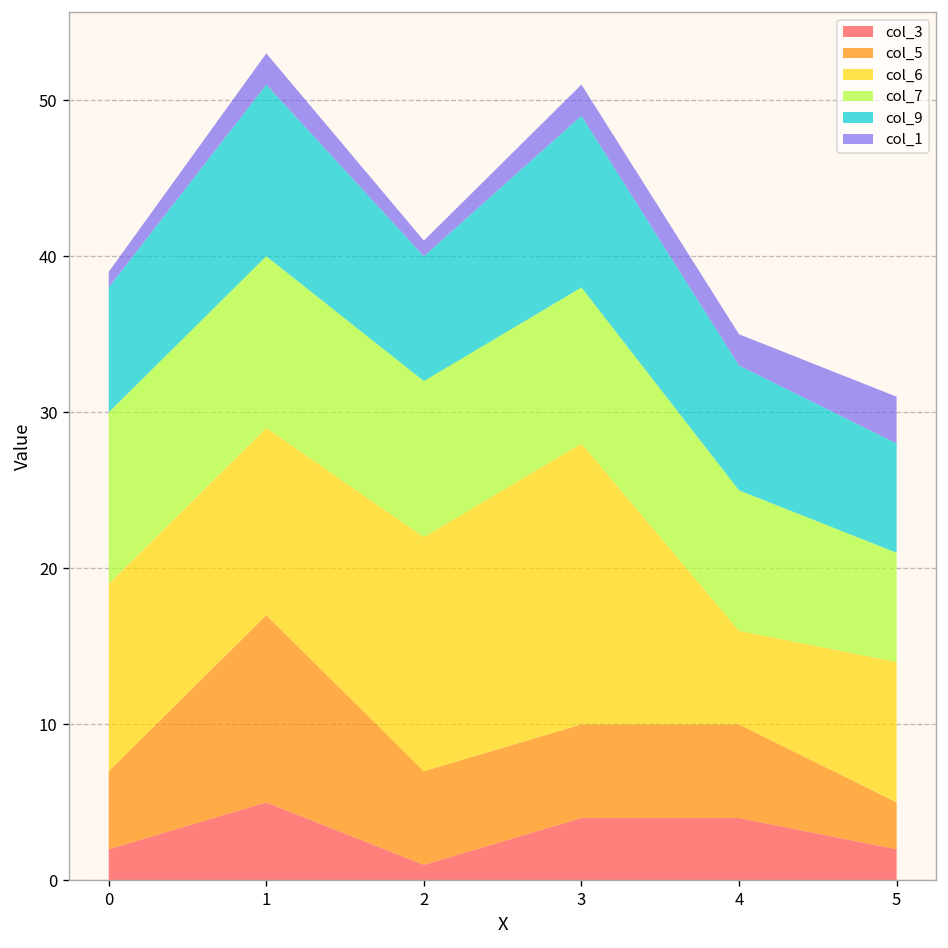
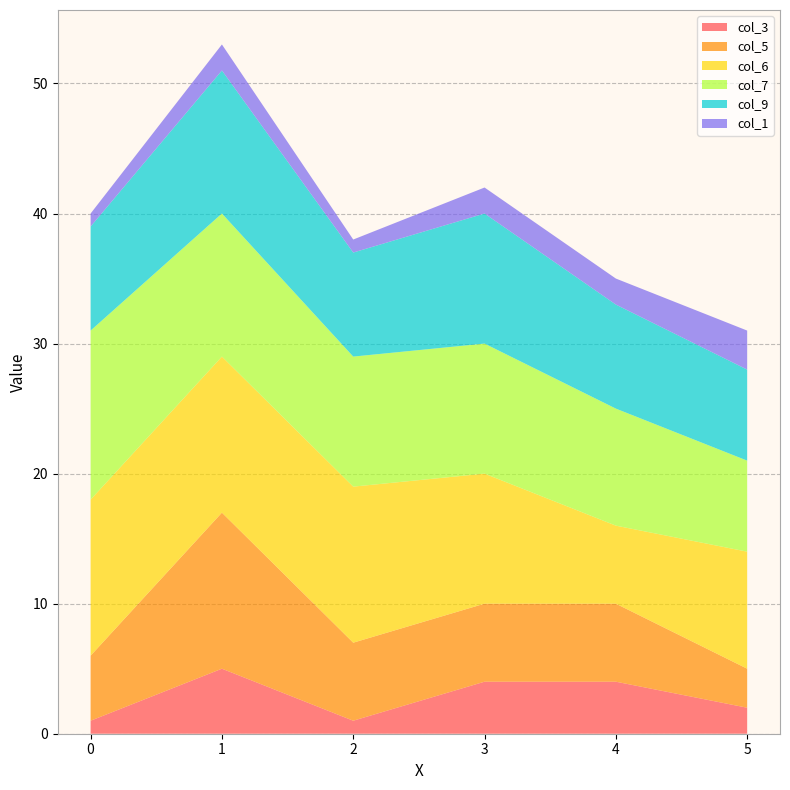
col_3, 0: 2 -> 1
col_7, 0: 11 -> 13
col_6, 2: 15 -> 12
col_6, 3: 18 -> 10
col_9, 3: 11 -> 10
